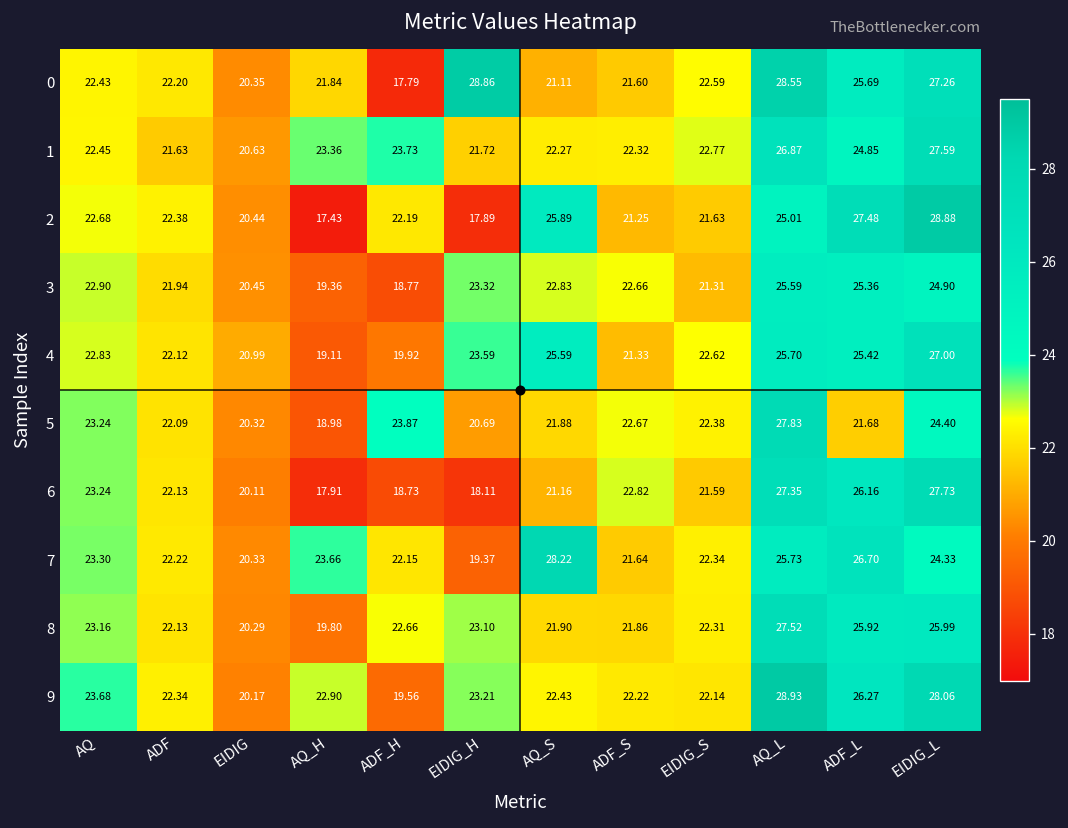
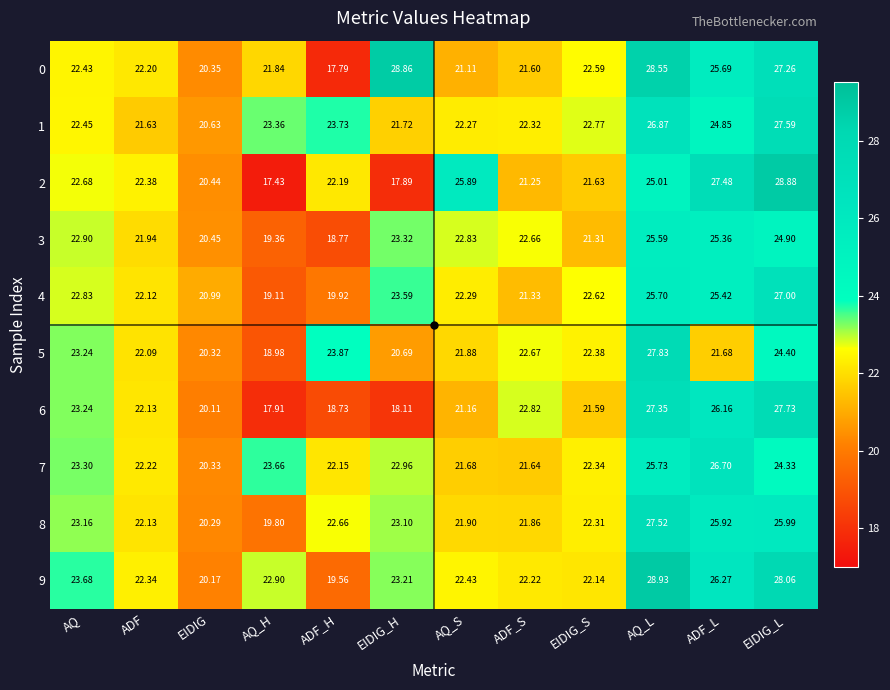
4, AQ_S: 25.59 -> 22.29
7, EIDIG_H: 19.37 -> 22.96
7, AQ_S: 28.22 -> 21.68
